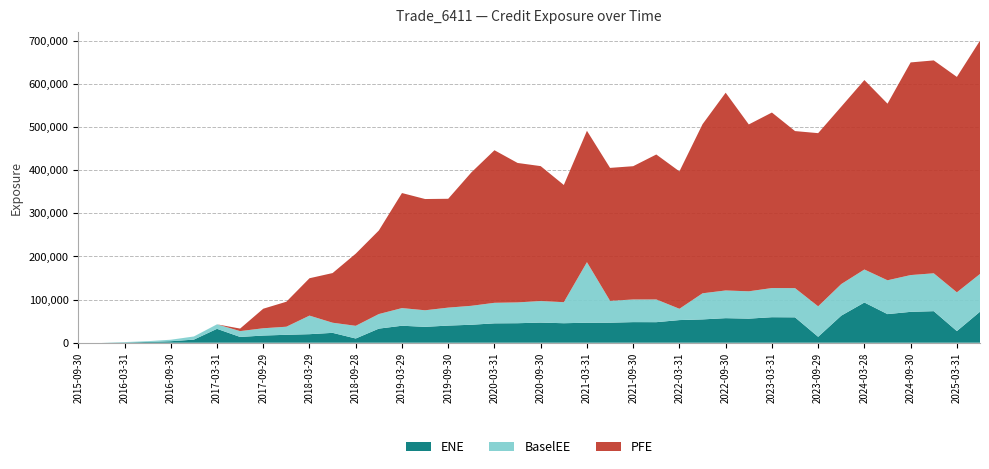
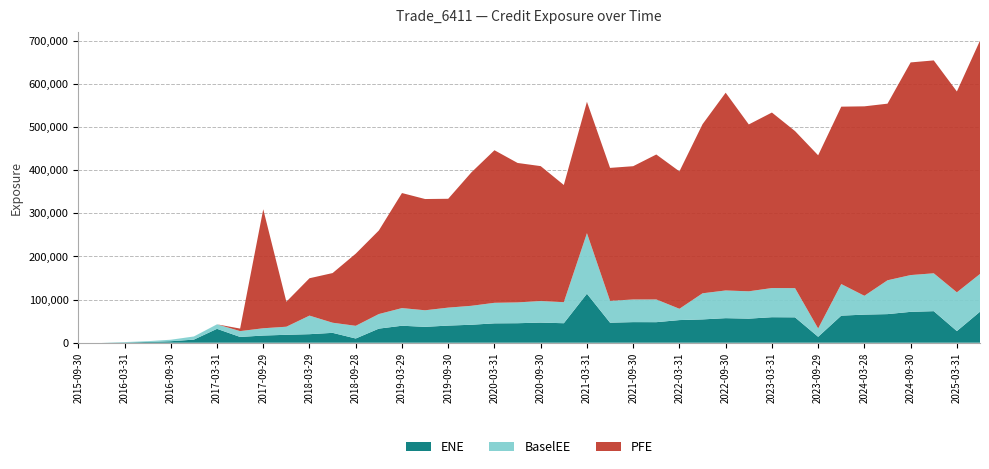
PFE, 2017-09-29: 50,000 -> 280,000
ENE, 2021-03-31: 50,000 -> 110,000
BaselEE, 2023-09-29: 70,000 -> 20,000
ENE, 2024-03-28: 90,000 -> 70,000
BaselEE, 2024-03-28: 80,000 -> 40,000
PFE, 2025-03-31: 500,000 -> 470,000
